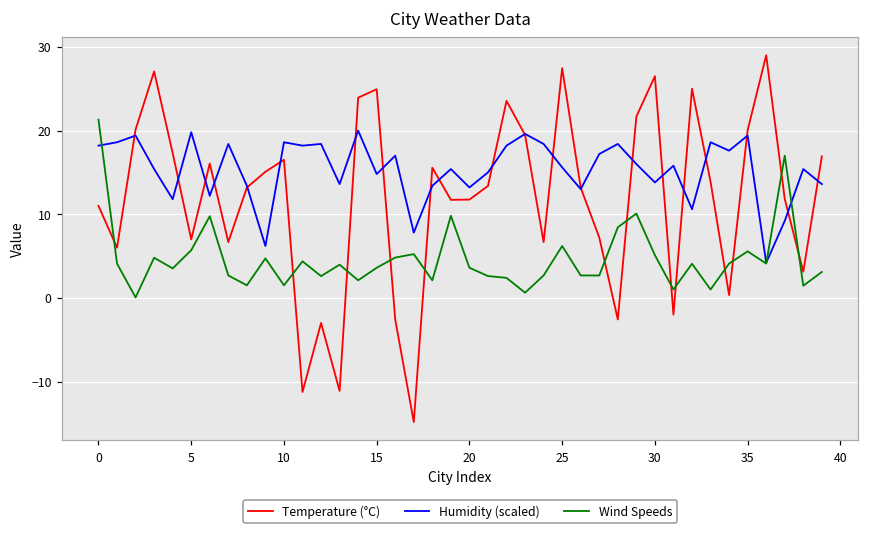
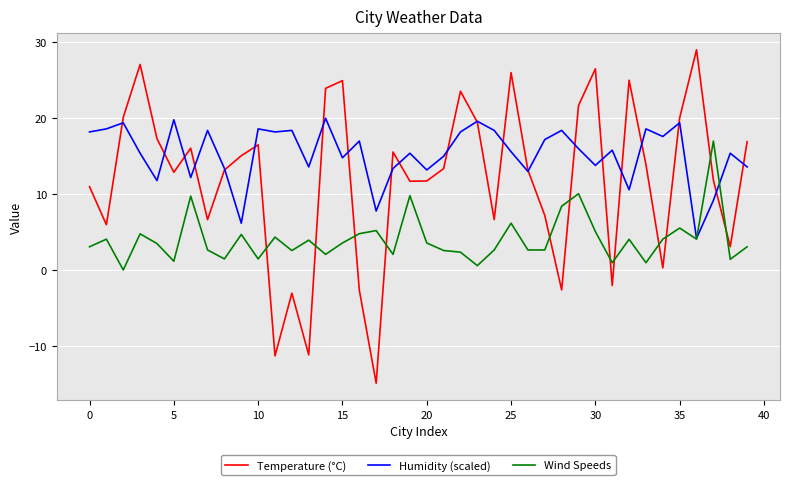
Wind Speeds, 0: 21 -> 3
Temperature (°C), 5: 7 -> 13
Wind Speeds, 5: 6 -> 1
Temperature (°C), 25: 27 -> 26
